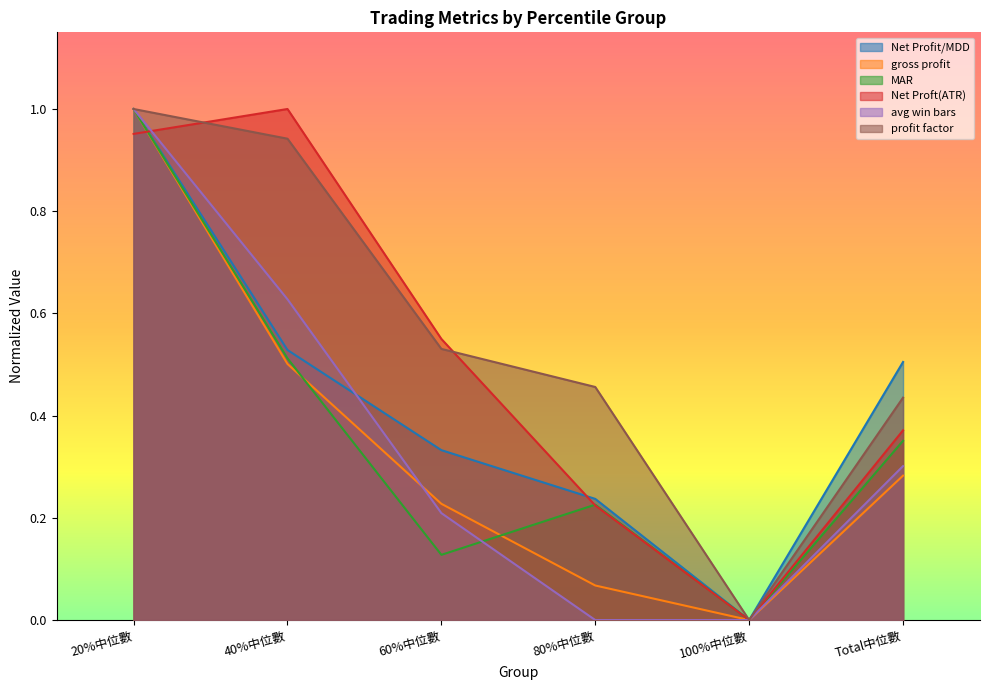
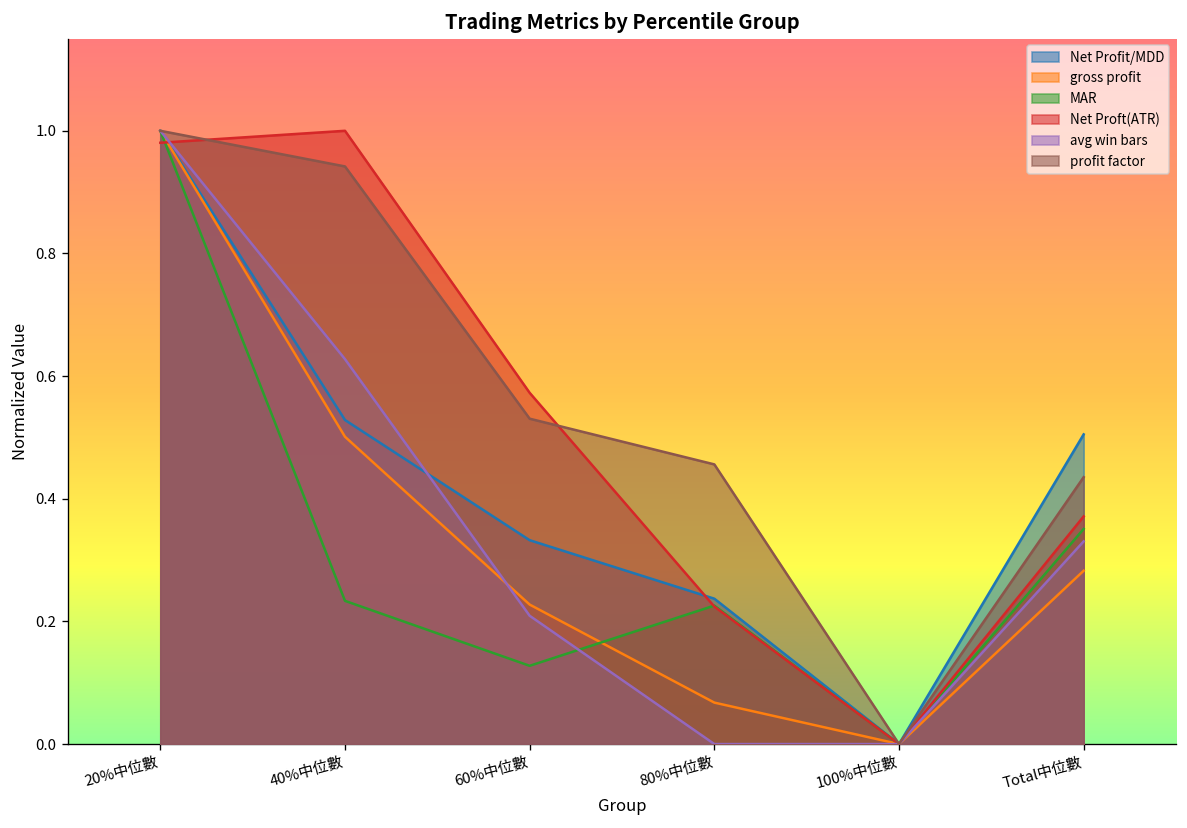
Net Proft(ATR), 20%中位數: 0.95 -> 0.98
MAR, 40%中位數: 0.51 -> 0.23
Net Proft(ATR), 60%中位數: 0.55 -> 0.57
avg win bars, Total中位數: 0.30 -> 0.33
